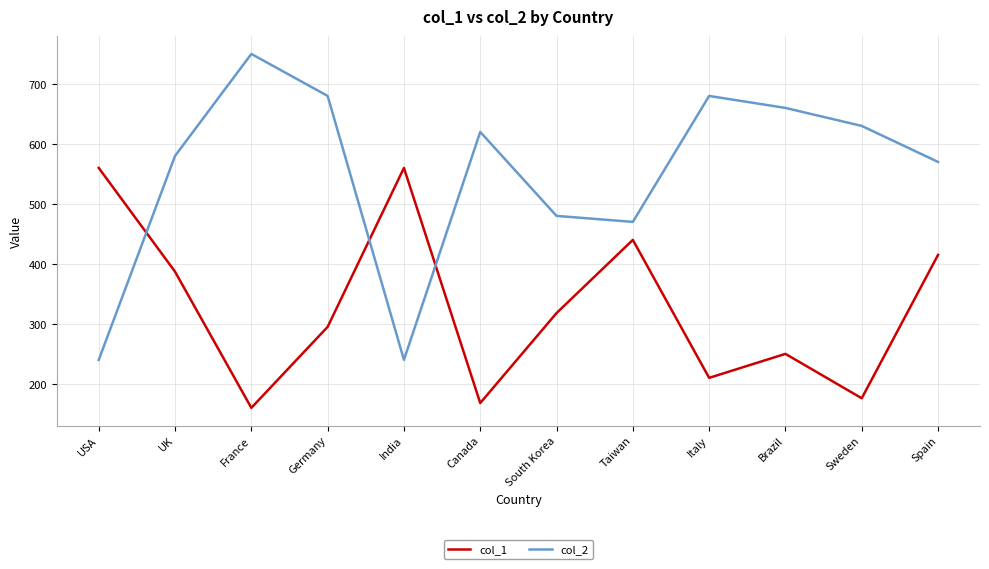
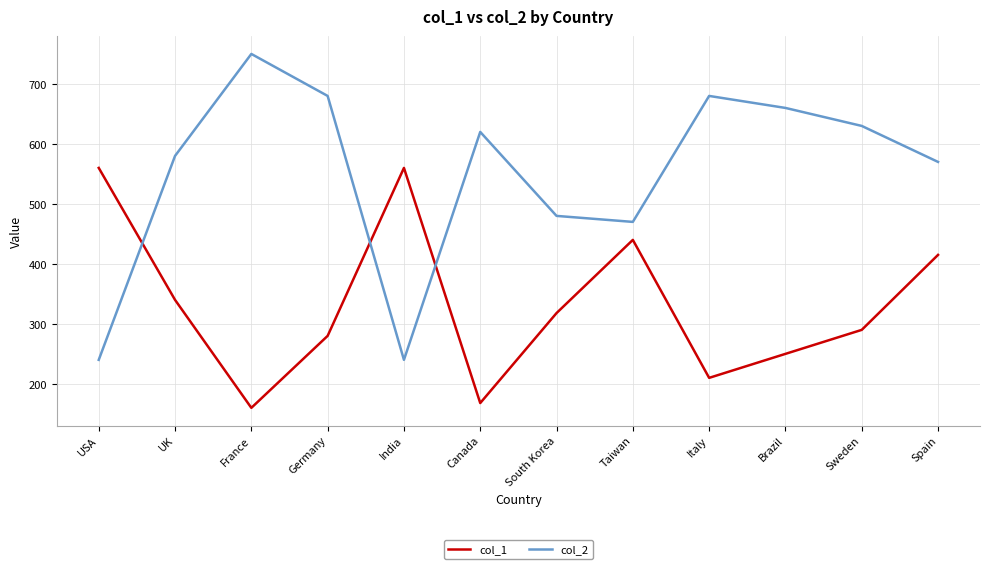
col_1, UK: 390 -> 340
col_1, Germany: 300 -> 280
col_1, Sweden: 180 -> 290
